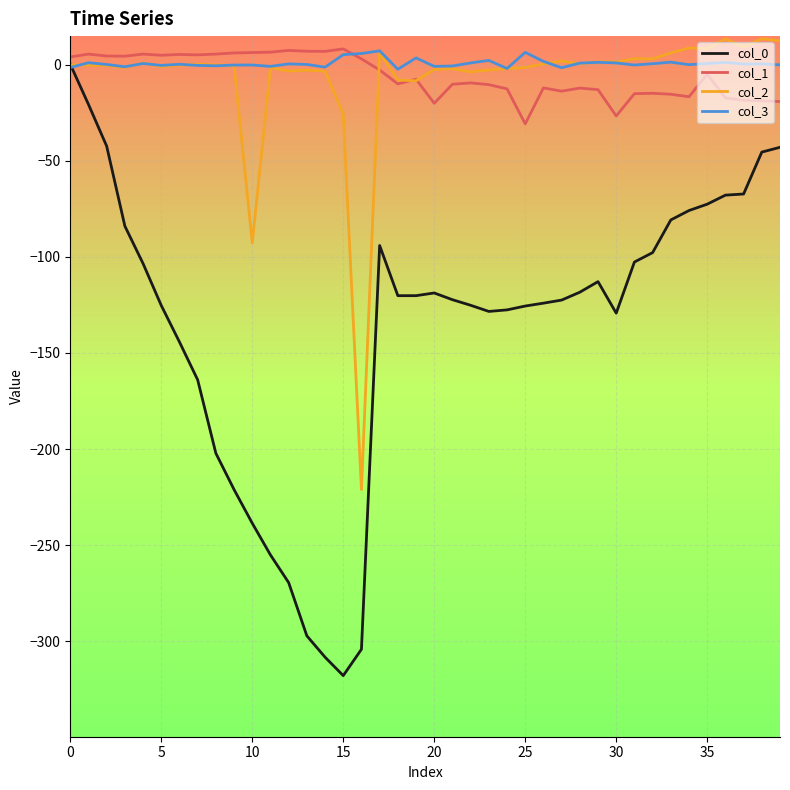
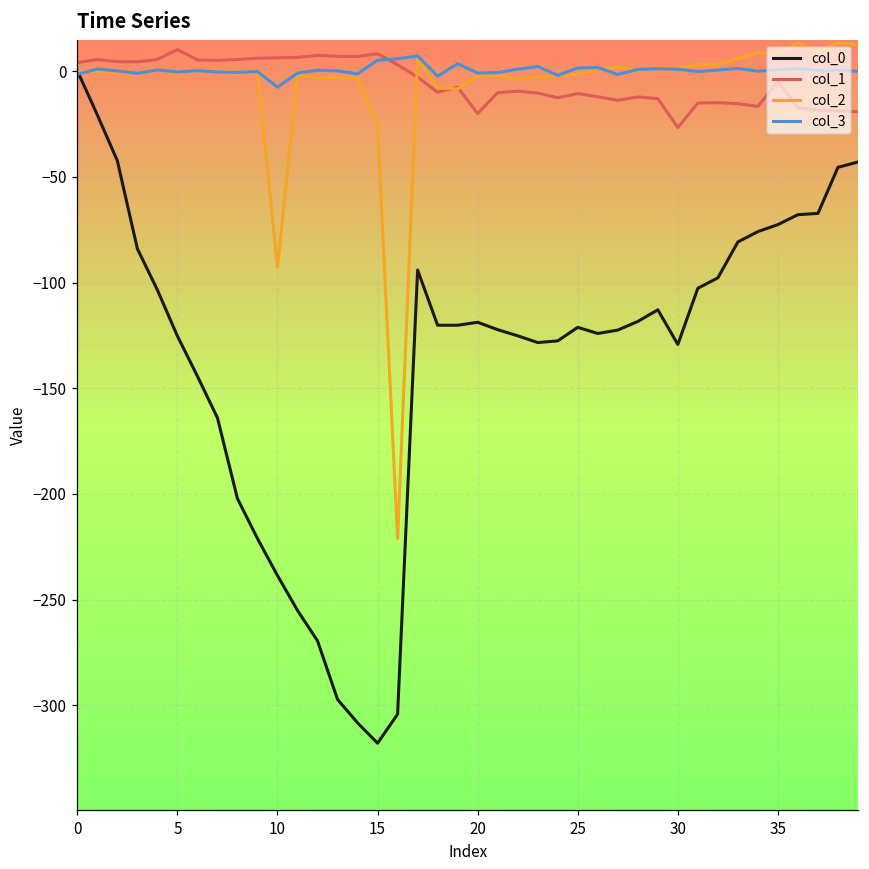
col_1, 5: 5 -> 10
col_3, 10: 0 -> -8
col_0, 25: -126 -> -121
col_1, 25: -31 -> -11
col_3, 25: 6 -> 2
